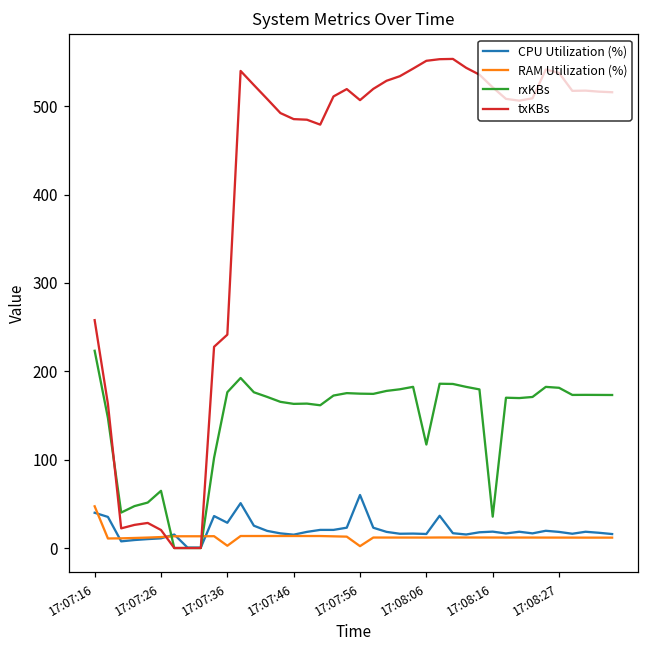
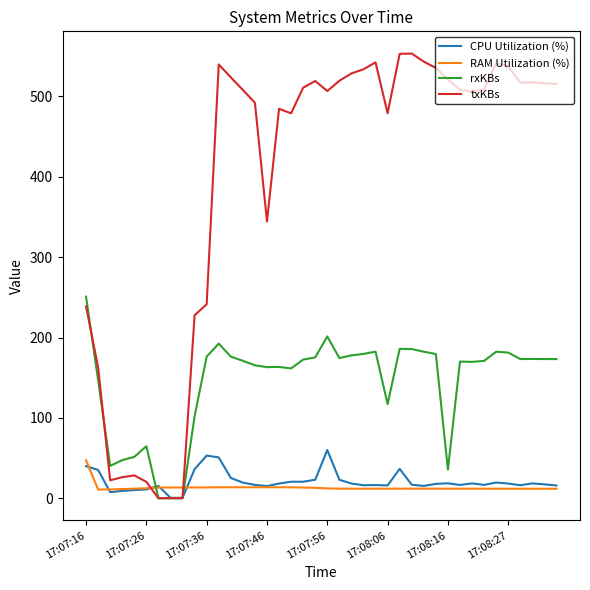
rxKBs, 17:07:16: 220 -> 250
txKBs, 17:07:16: 260 -> 240
CPU Utilization (%), 17:07:36: 30 -> 50
RAM Utilization (%), 17:07:36: 0 -> 10
txKBs, 17:07:46: 490 -> 340
RAM Utilization (%), 17:07:56: 0 -> 10
rxKBs, 17:07:56: 170 -> 200
txKBs, 17:08:06: 550 -> 480
